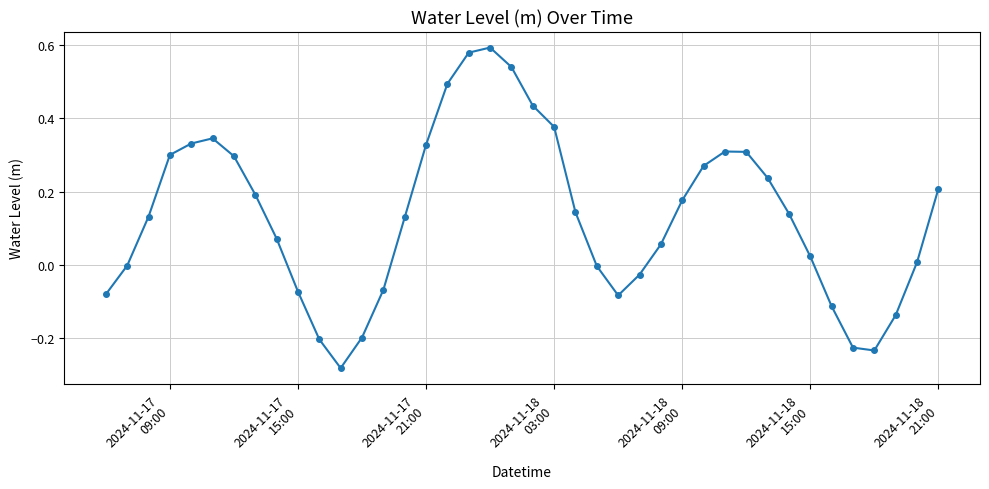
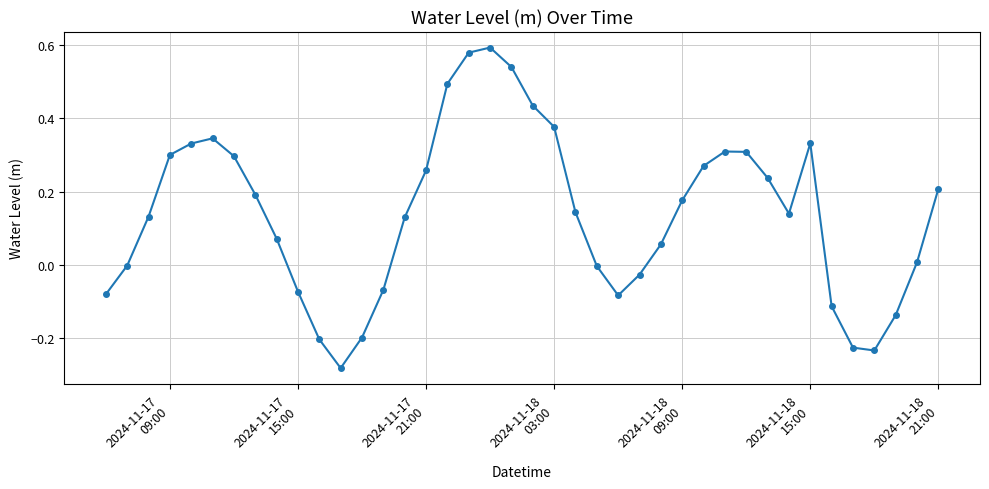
2024-11-17 21:00: 0.33 -> 0.26
2024-11-18 15:00: 0.02 -> 0.33
